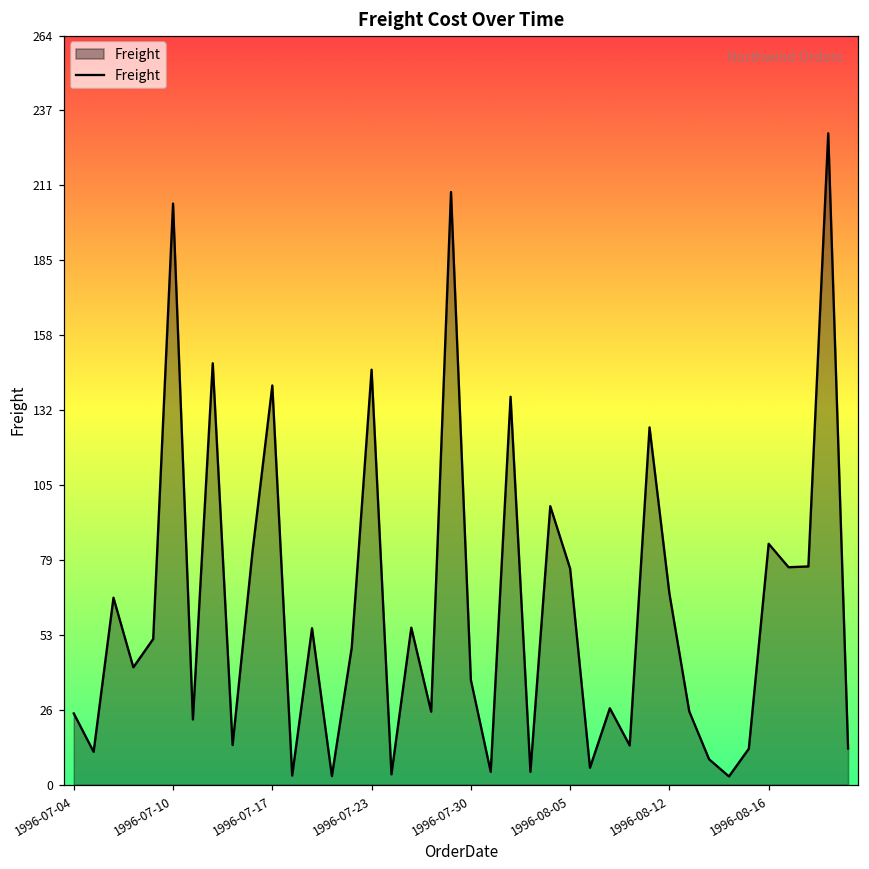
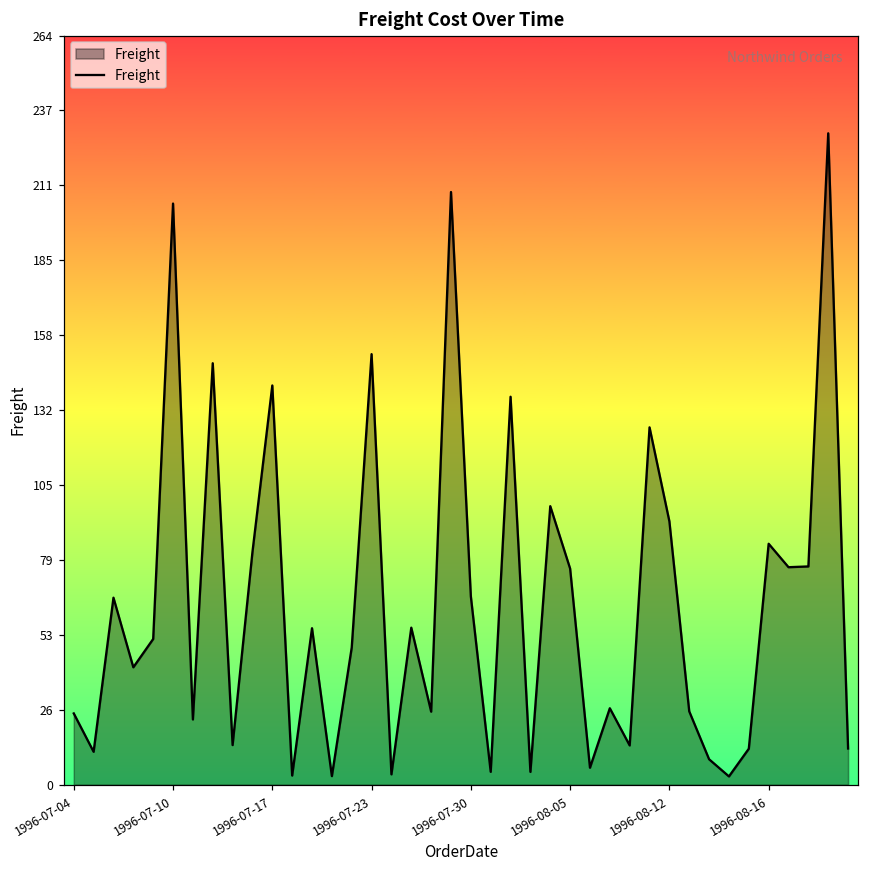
1996-07-23: 146 -> 152
1996-07-30: 37 -> 66
1996-08-12: 67 -> 93
